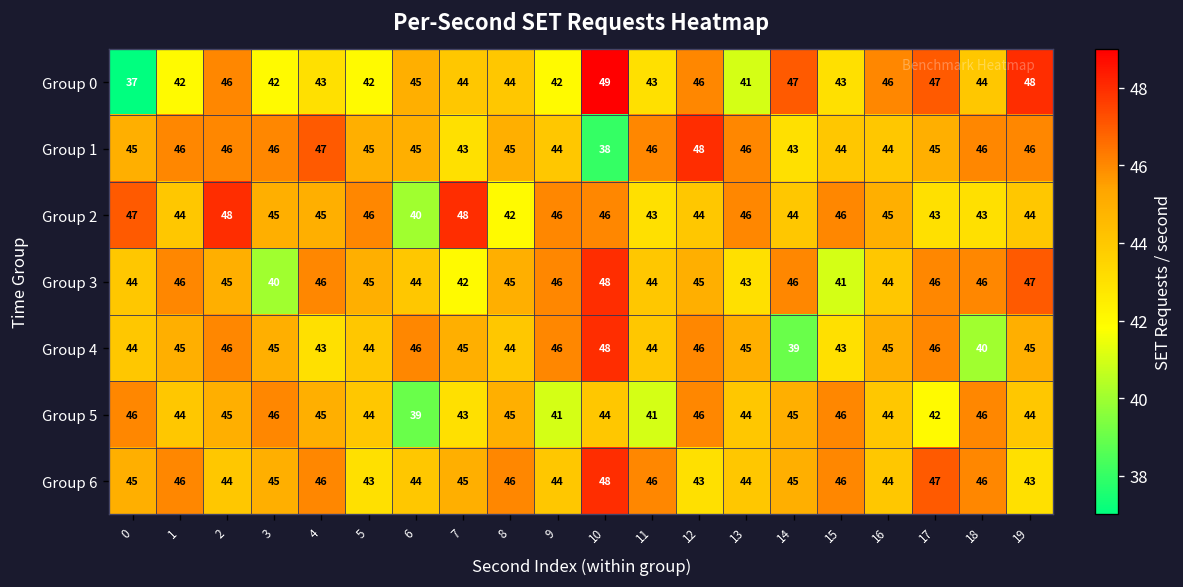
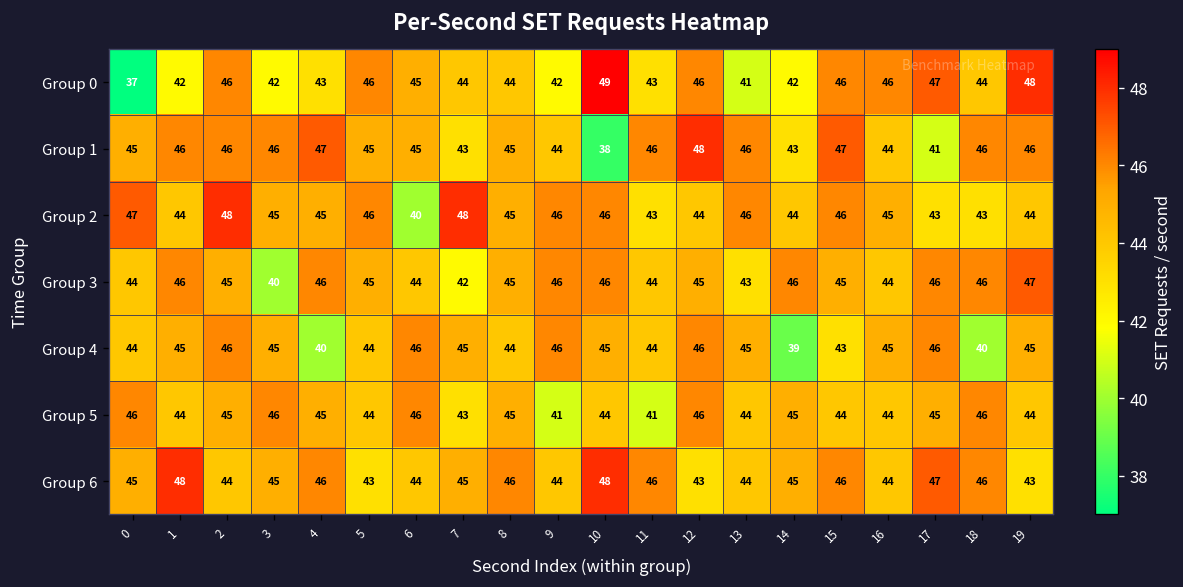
Group 0, 5: 42 -> 46
Group 0, 14: 47 -> 42
Group 0, 15: 43 -> 46
Group 1, 15: 44 -> 47
Group 1, 17: 45 -> 41
Group 2, 8: 42 -> 45
Group 3, 10: 48 -> 46
Group 3, 15: 41 -> 45
Group 4, 4: 43 -> 40
Group 4, 10: 48 -> 45
Group 5, 6: 39 -> 46
Group 5, 15: 46 -> 44
Group 5, 17: 42 -> 45
Group 6, 1: 46 -> 48
